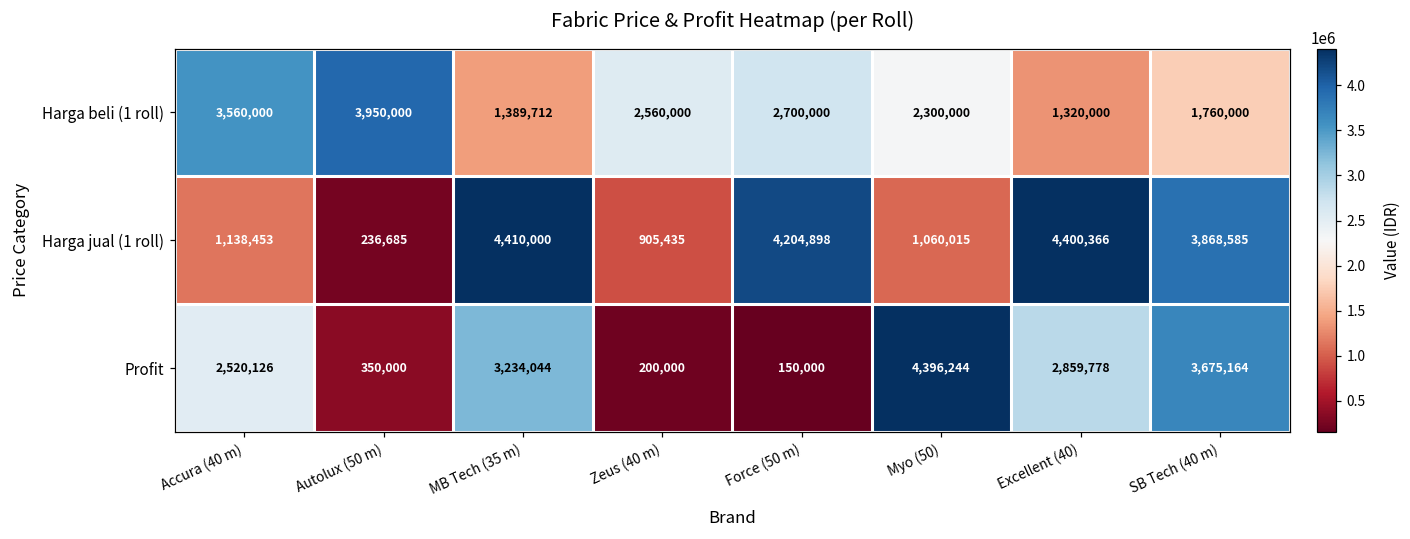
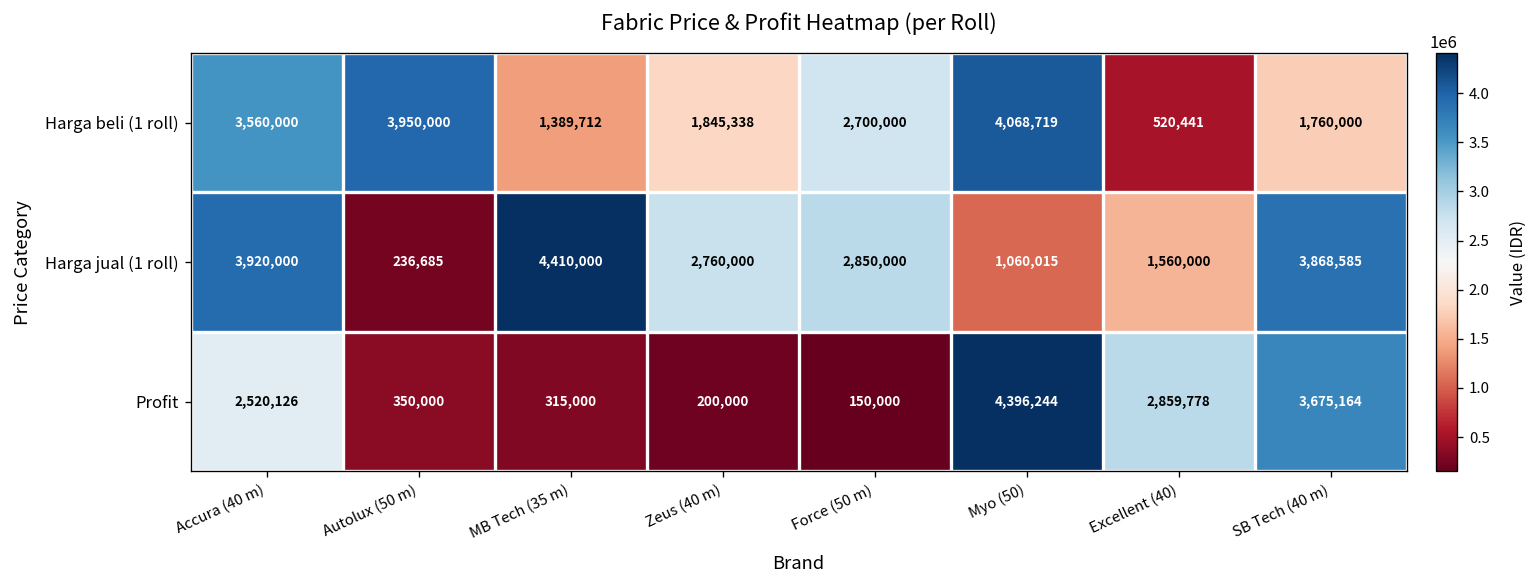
Harga beli (1 roll), Zeus (40 m): 2,560,000 -> 1,845,338
Harga beli (1 roll), Myo (50): 2,300,000 -> 4,068,719
Harga beli (1 roll), Excellent (40): 1,320,000 -> 520,441
Harga jual (1 roll), Accura (40 m): 1,138,453 -> 3,920,000
Harga jual (1 roll), Zeus (40 m): 905,435 -> 2,760,000
Harga jual (1 roll), Force (50 m): 4,204,898 -> 2,850,000
Harga jual (1 roll), Excellent (40): 4,400,366 -> 1,560,000
Profit, MB Tech (35 m): 3,234,044 -> 315,000
